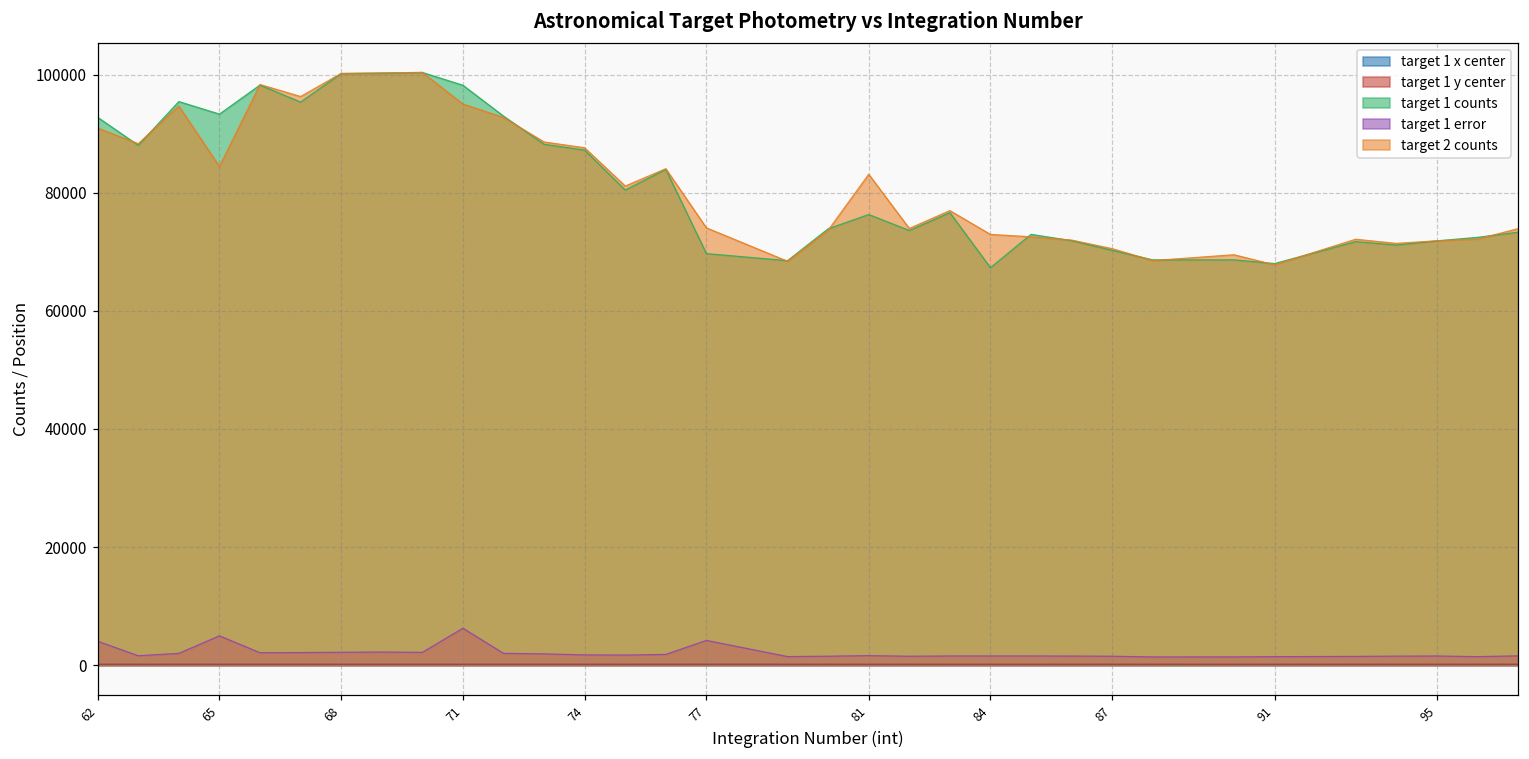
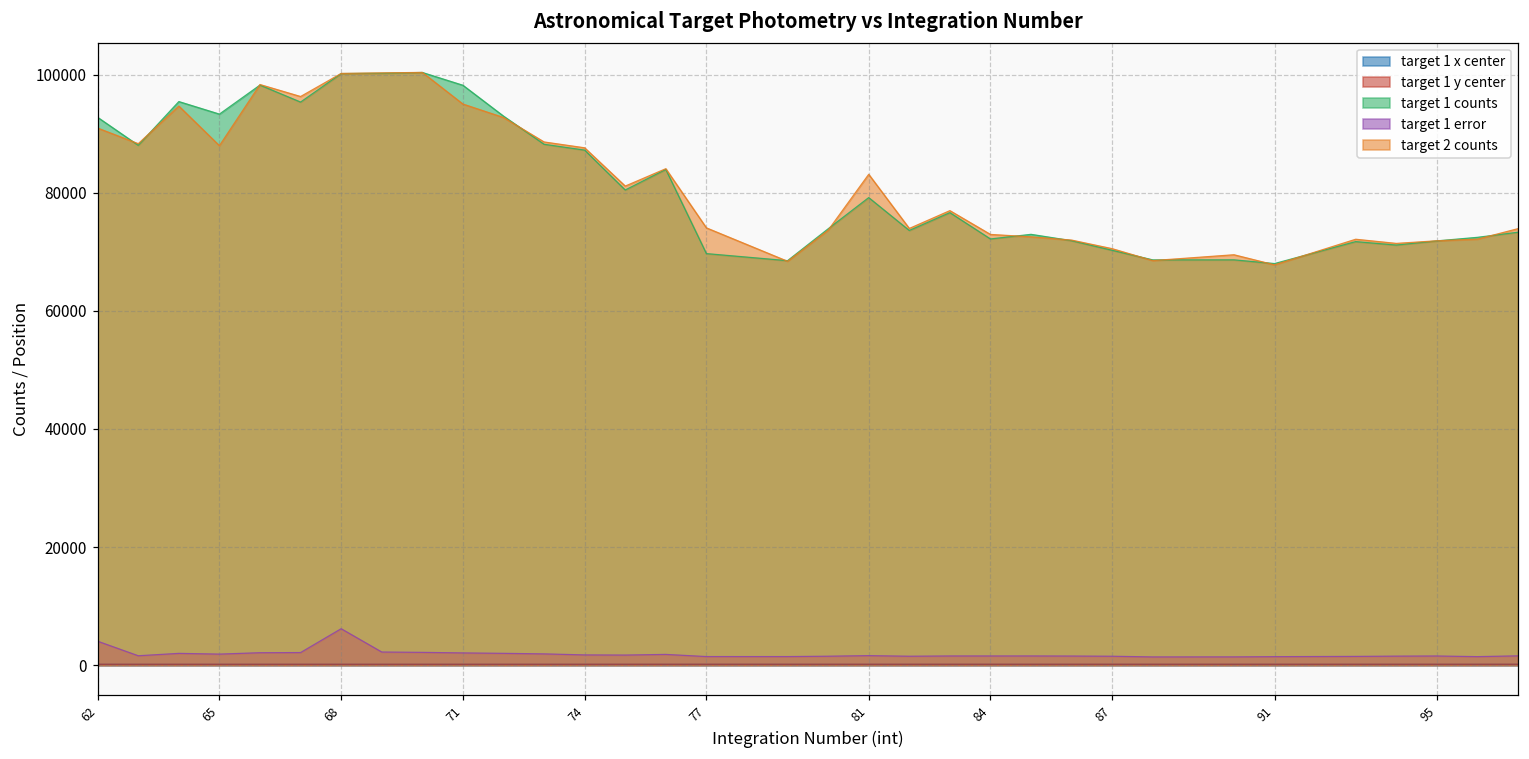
target 1 error, 65: 5000 -> 2000
target 2 counts, 65: 84000 -> 88000
target 1 error, 68: 2000 -> 6000
target 1 error, 71: 6000 -> 2000
target 1 error, 77: 4000 -> 1000
target 1 counts, 81: 76000 -> 79000
target 1 counts, 84: 67000 -> 72000
